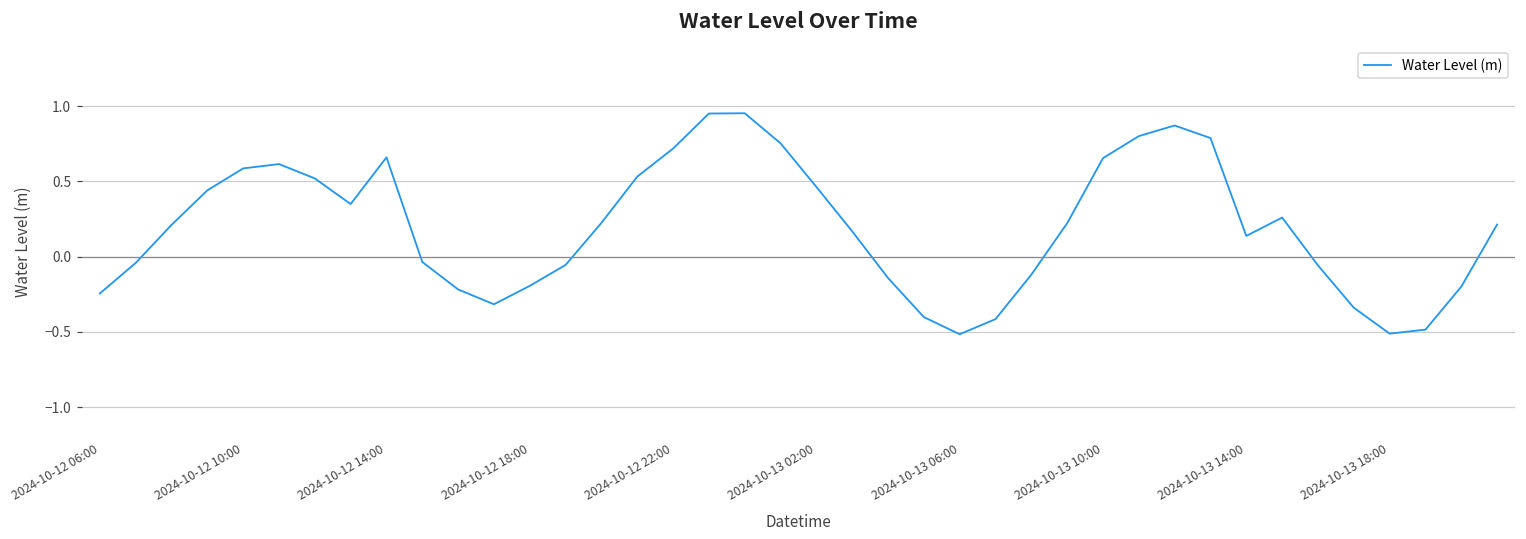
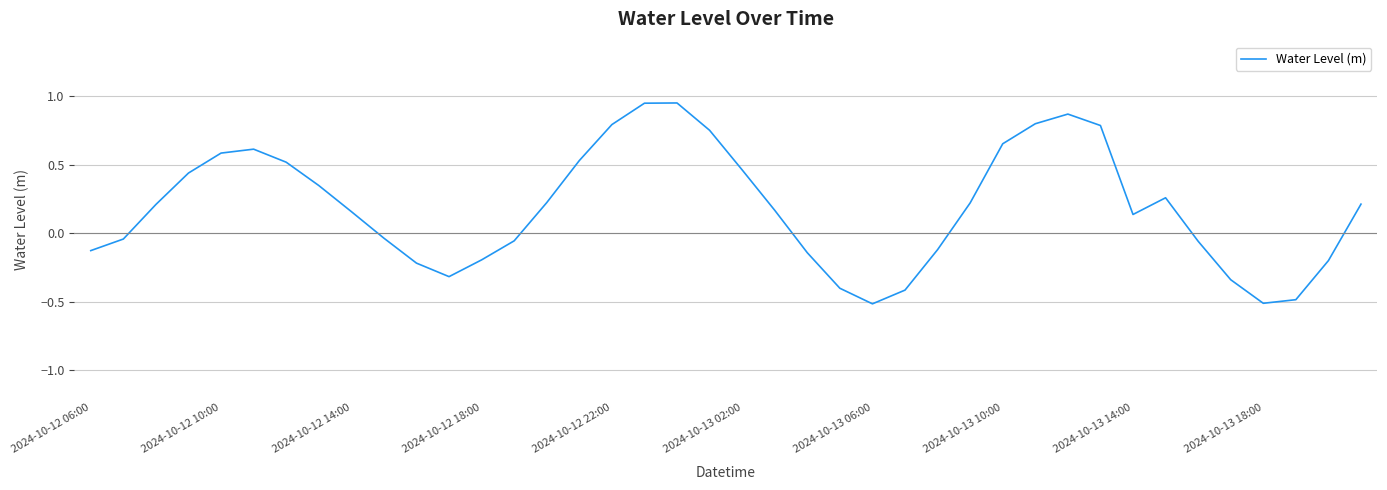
2024-10-12 06:00: -0.24 -> -0.13
2024-10-12 14:00: 0.66 -> 0.16
2024-10-12 22:00: 0.72 -> 0.79
